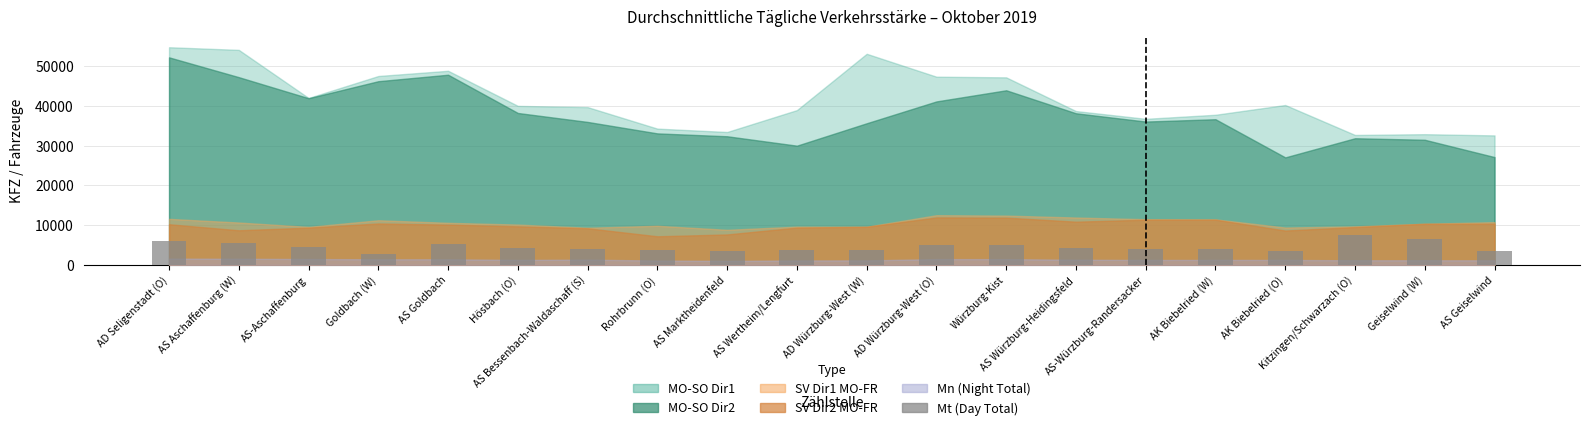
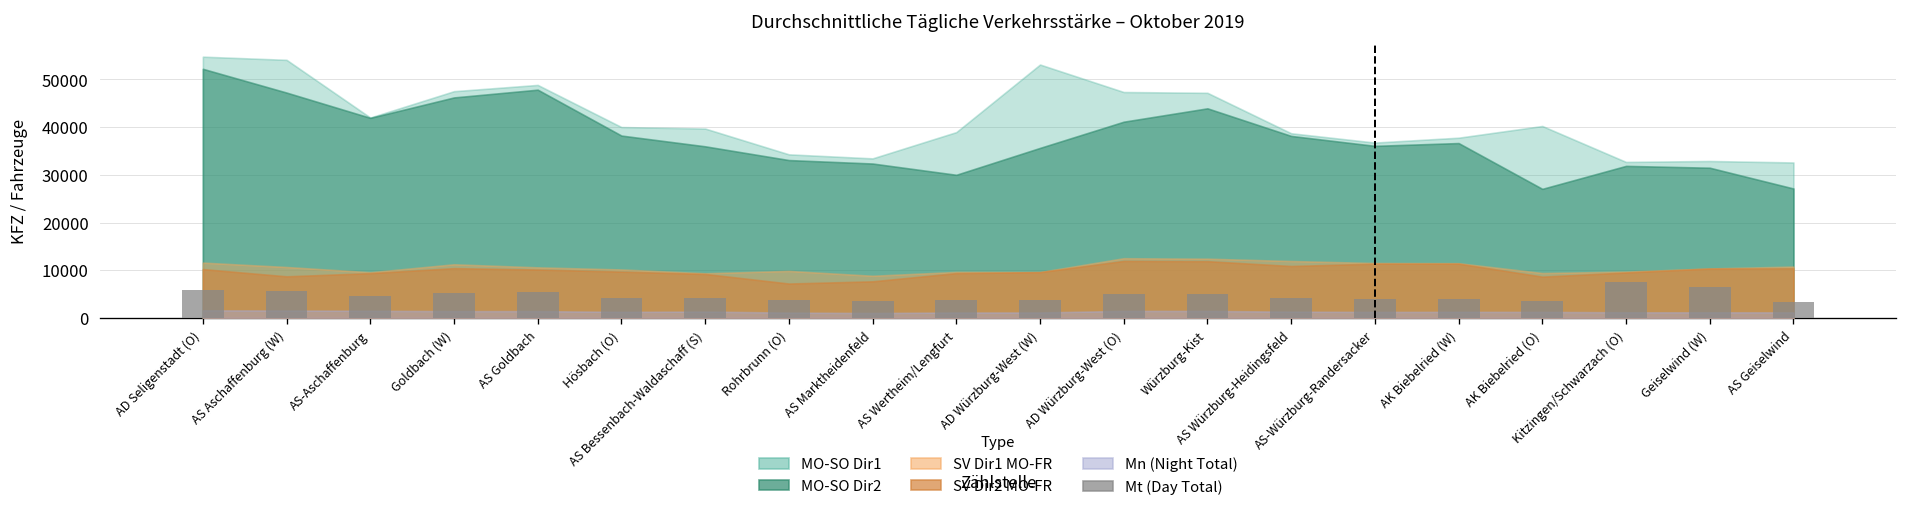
Mt (Day Total), Goldbach (W): 3000 -> 5000
